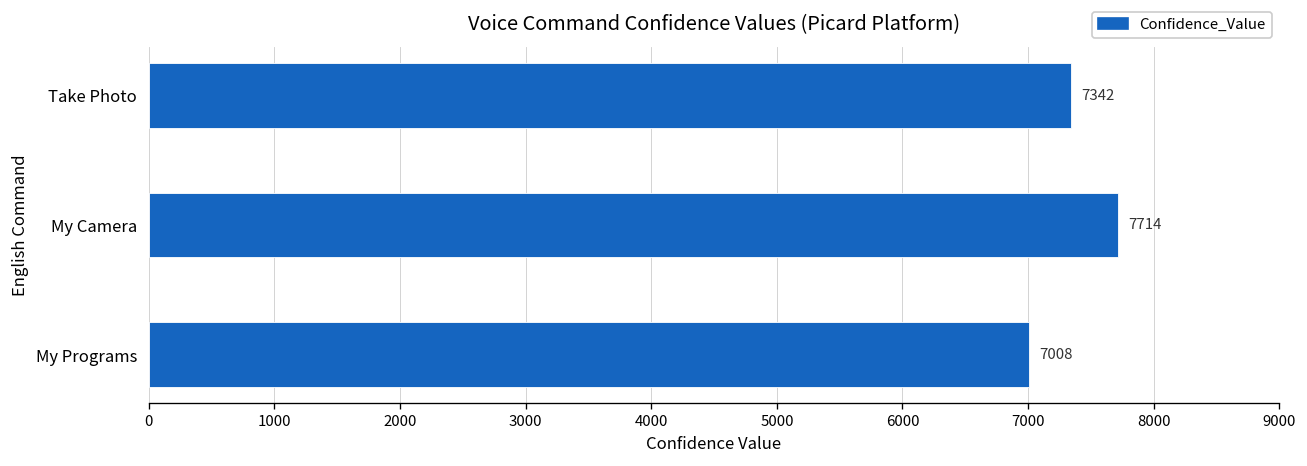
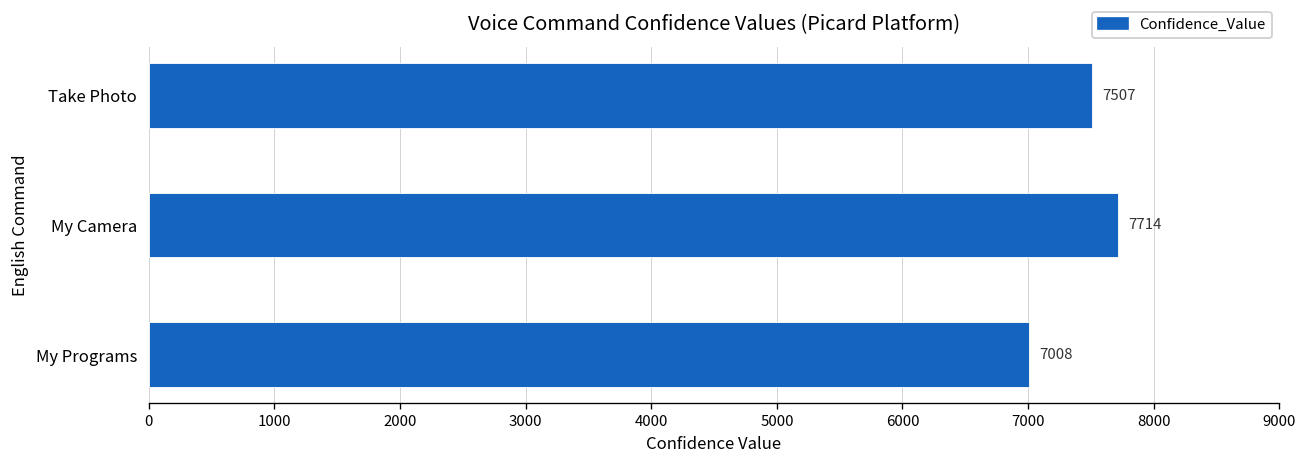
Take Photo: 7342 -> 7507
